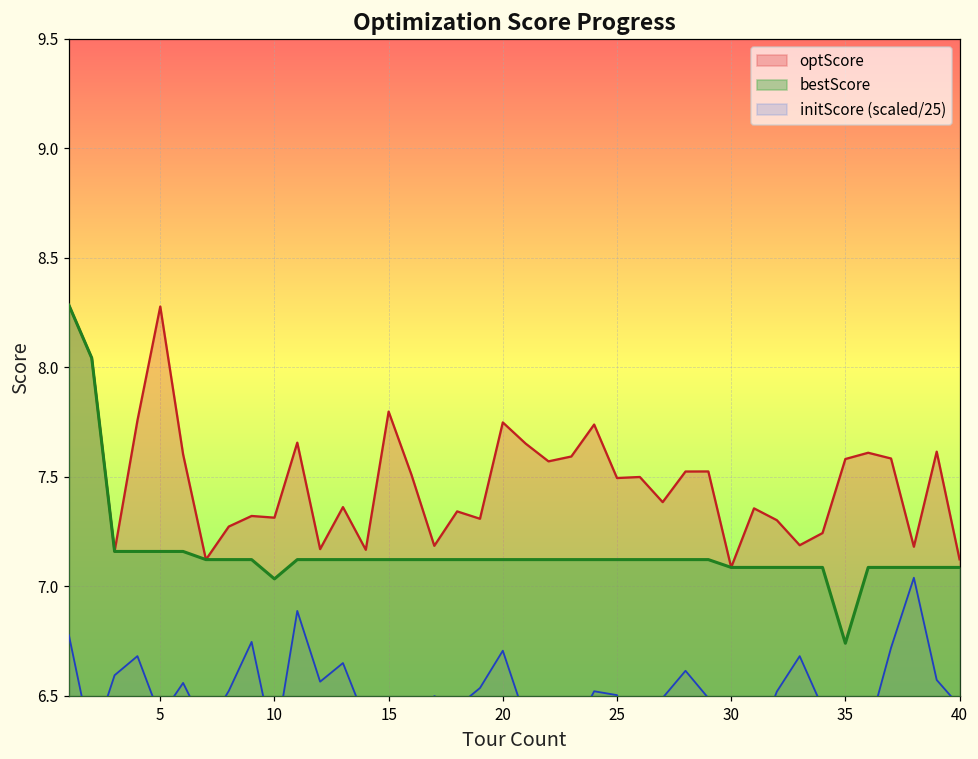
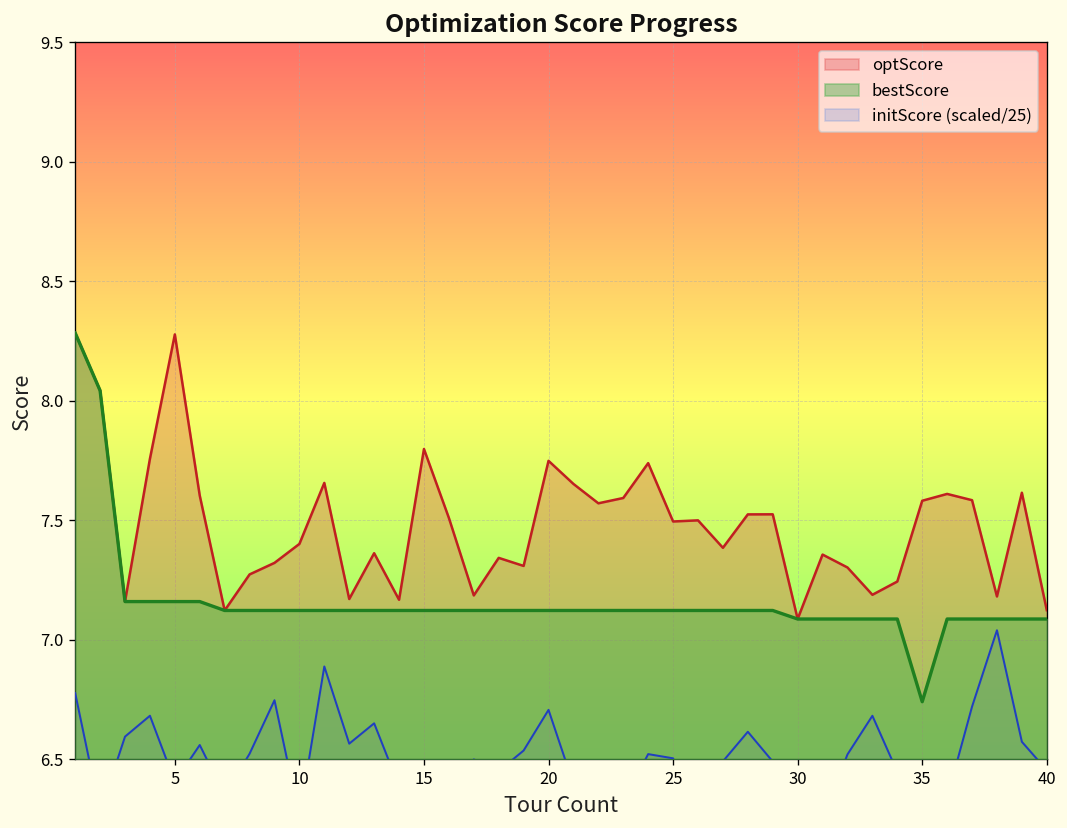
optScore, 10: 7.31 -> 7.40
bestScore, 10: 7.03 -> 7.12
